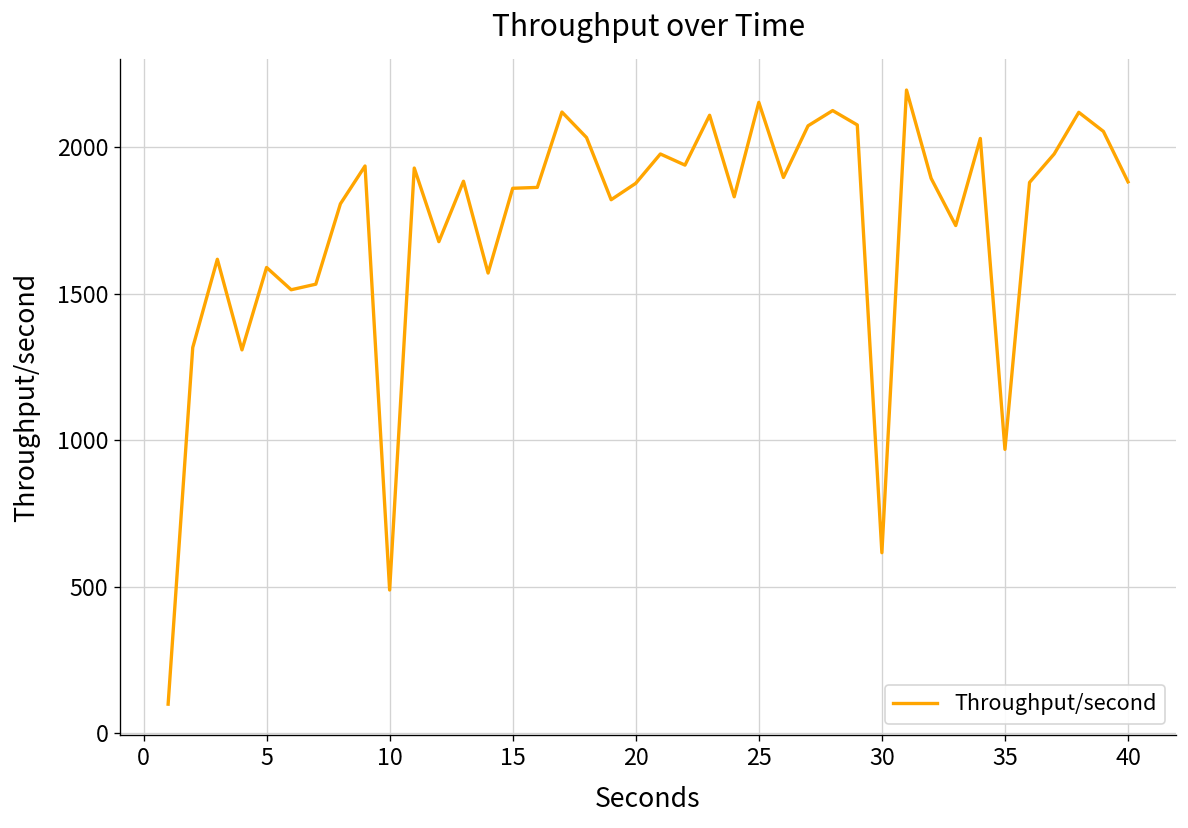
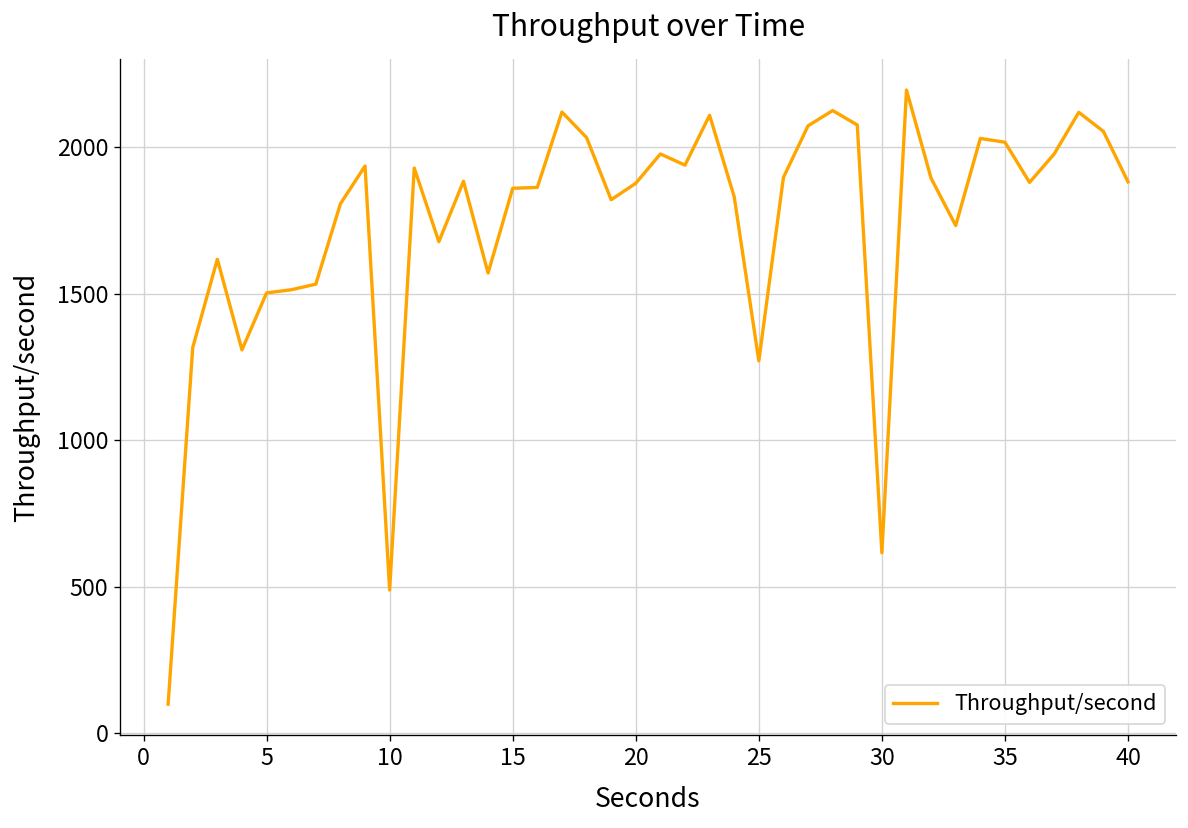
5: 1590 -> 1500
25: 2150 -> 1270
35: 970 -> 2020
